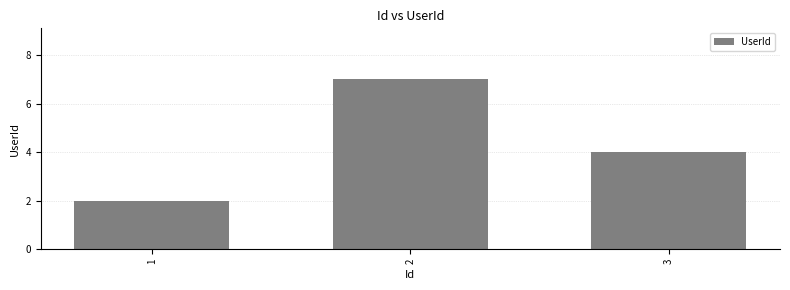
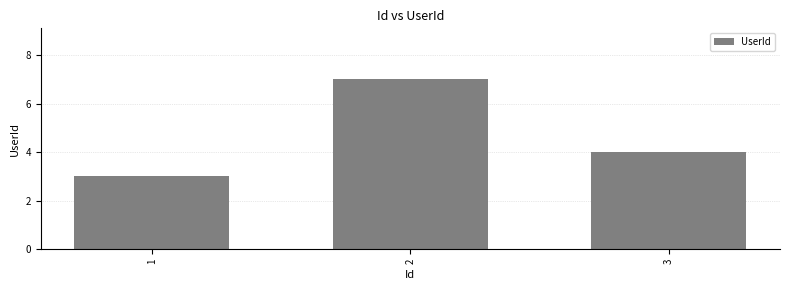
1: 2 -> 3
